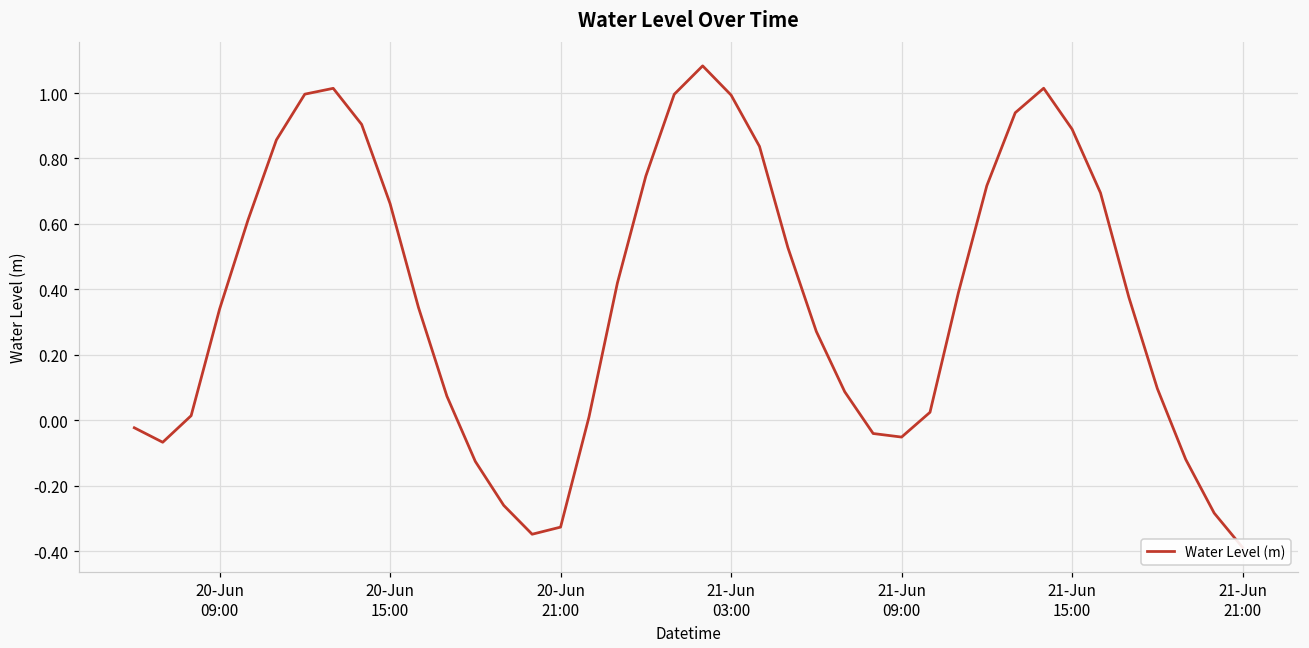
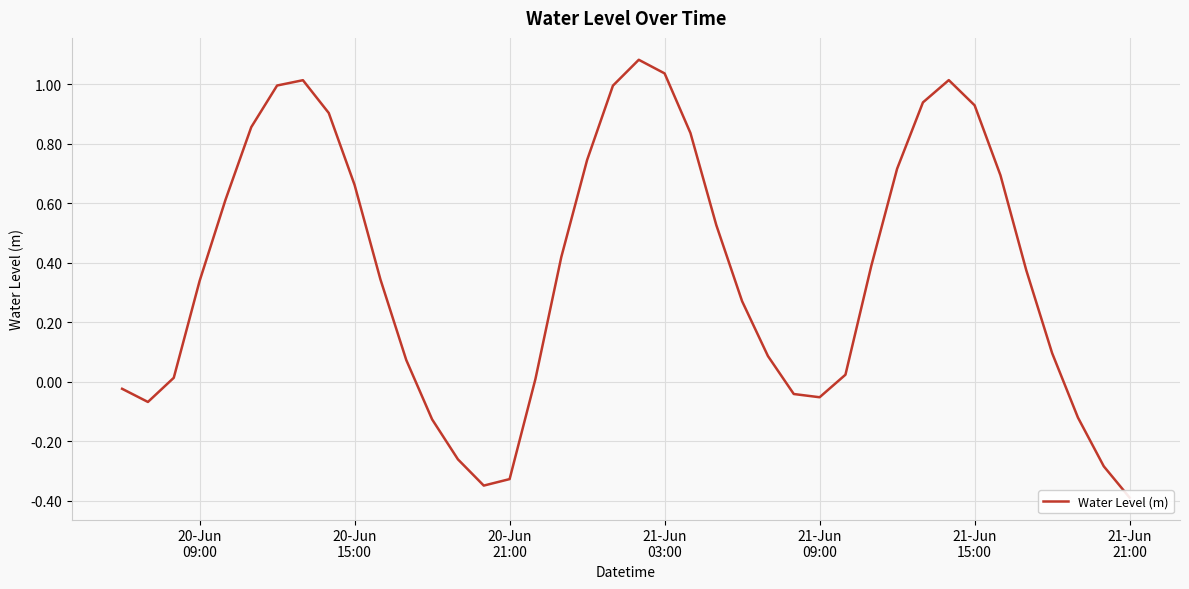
21-Jun 03:00: 0.99 -> 1.04
21-Jun 15:00: 0.89 -> 0.93
